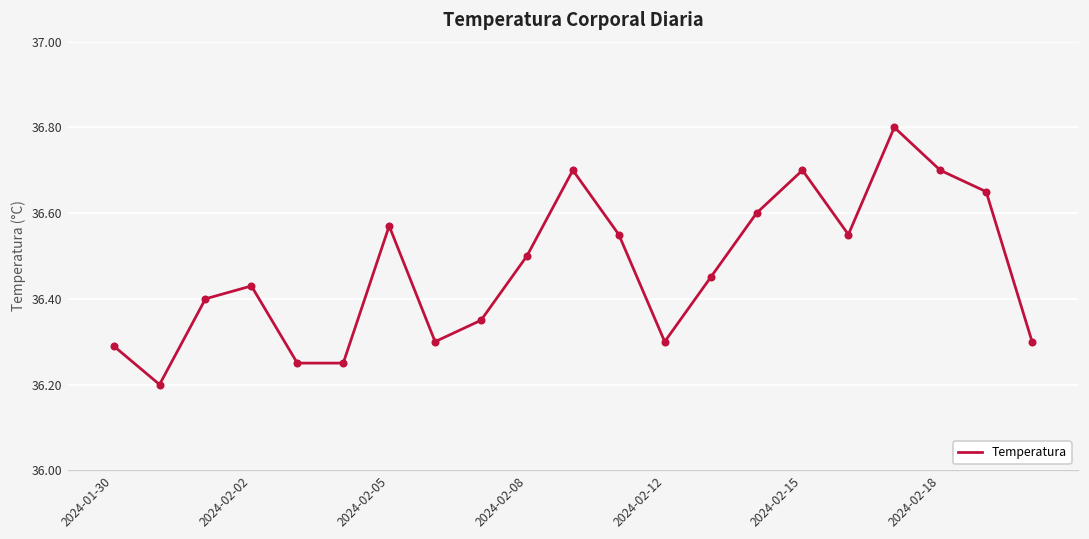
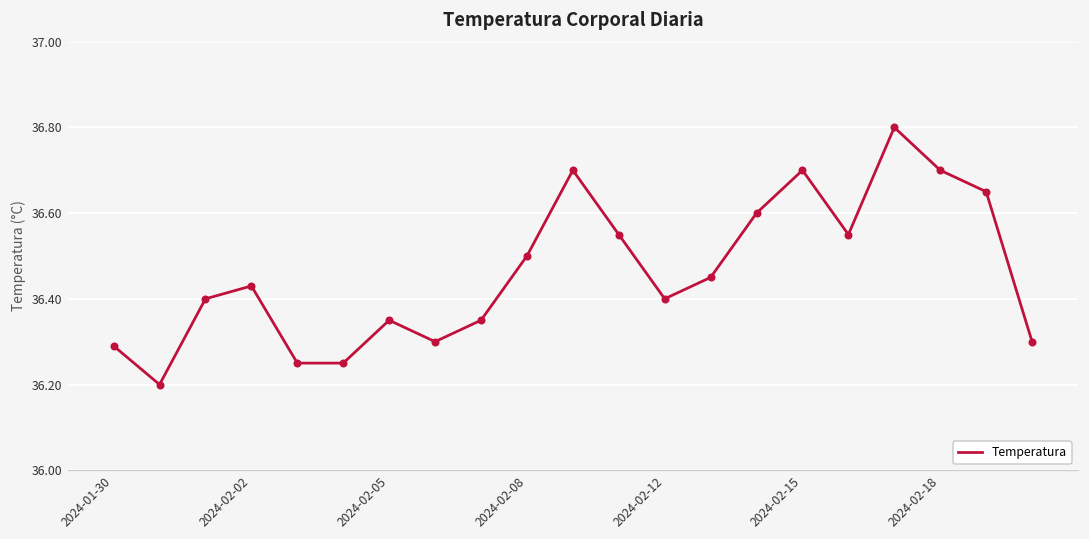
2024-02-05: 36.57 -> 36.35
2024-02-12: 36.3 -> 36.4
